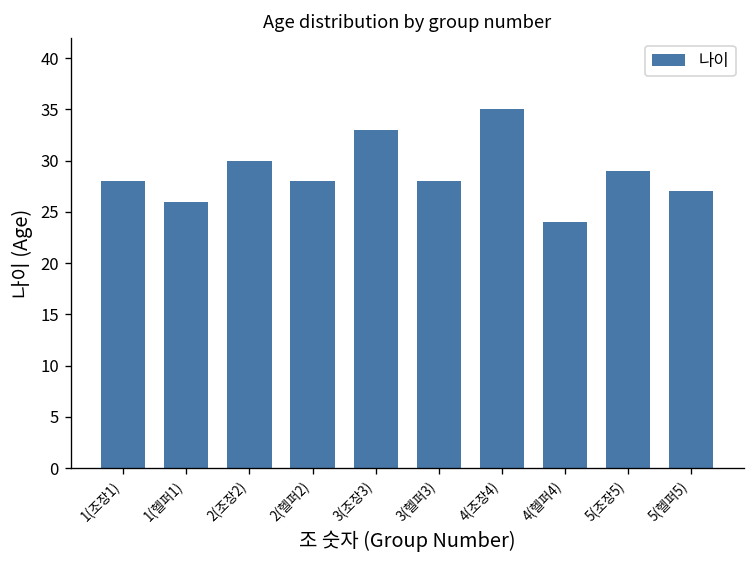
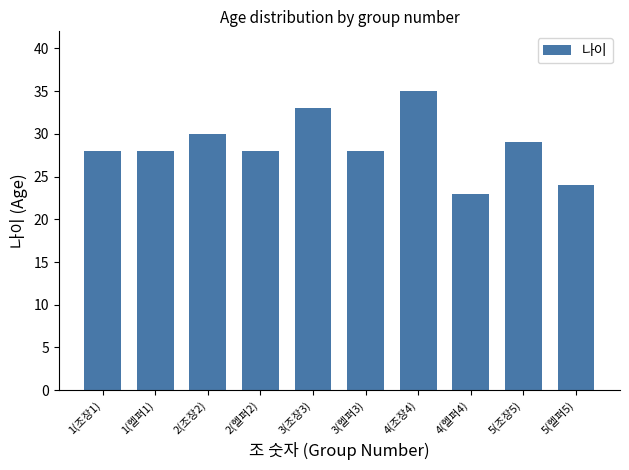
1(헬퍼1): 26 -> 28
4(헬퍼4): 24 -> 23
5(헬퍼5): 27 -> 24
